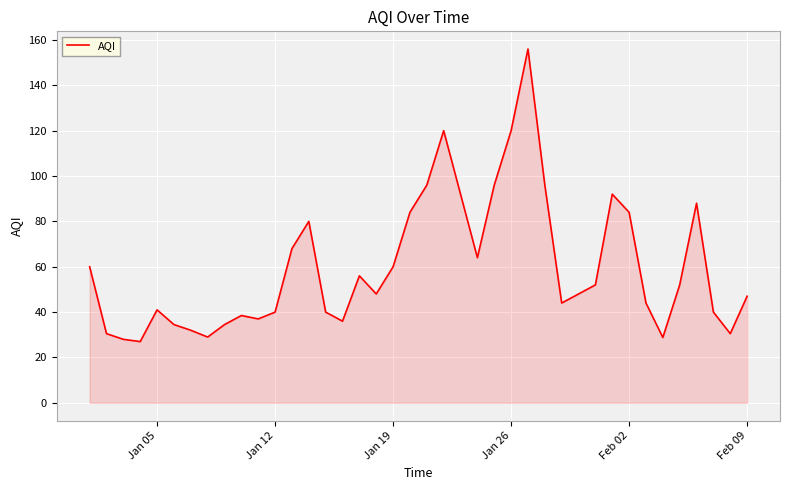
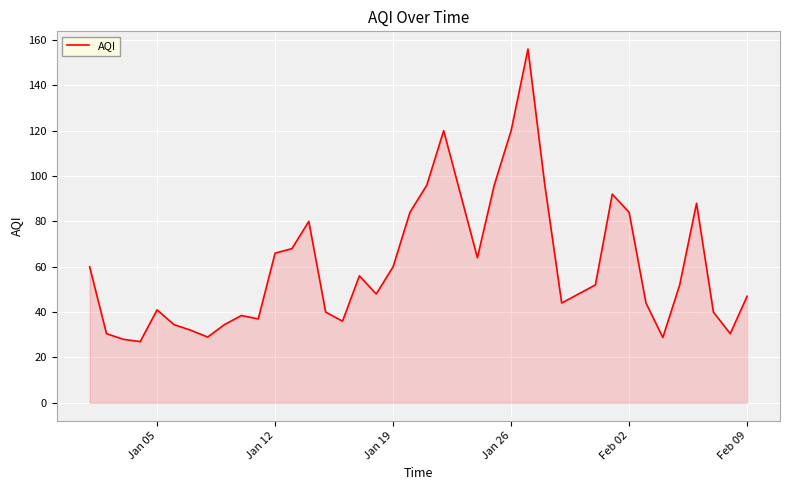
Jan 12: 40 -> 66
